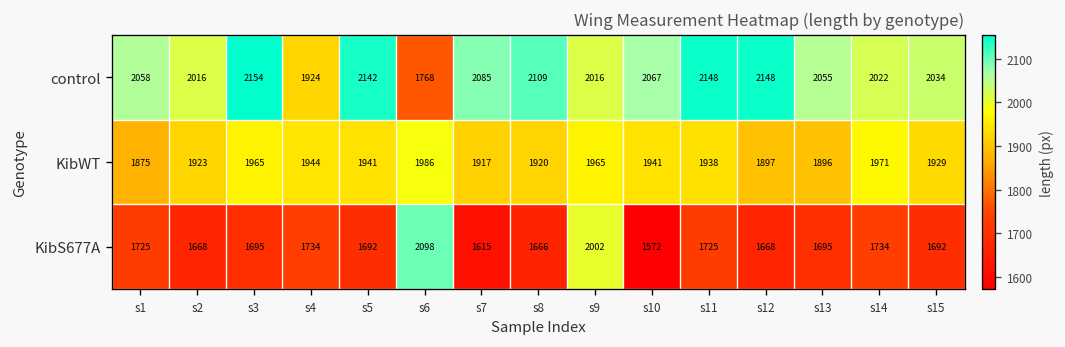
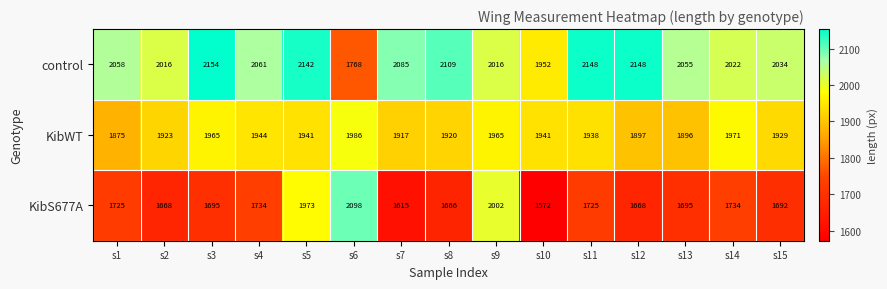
control, s4: 1924 -> 2061
control, s10: 2067 -> 1952
KibS677A, s5: 1692 -> 1973
